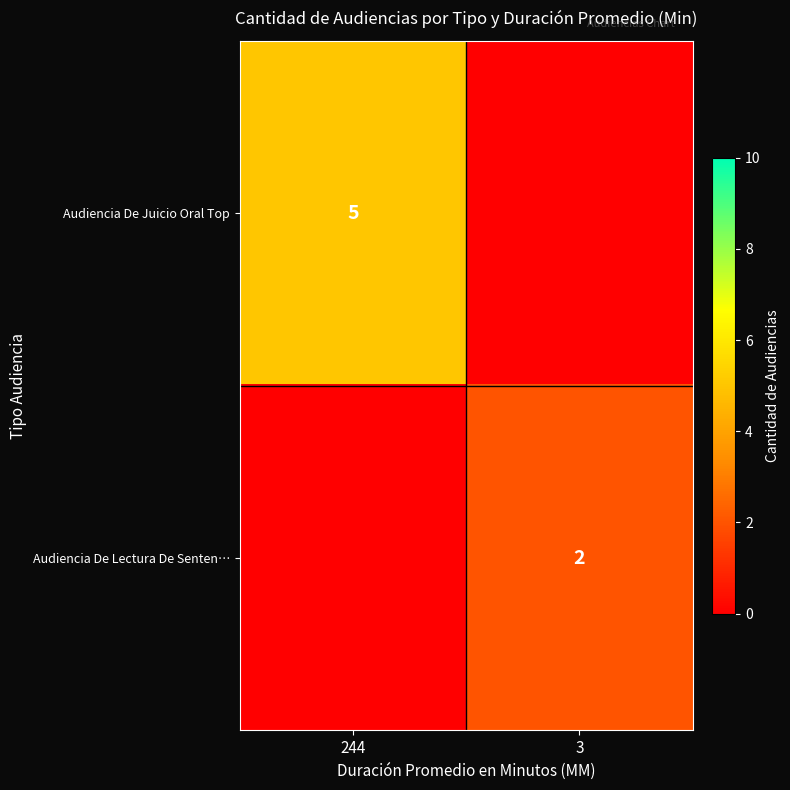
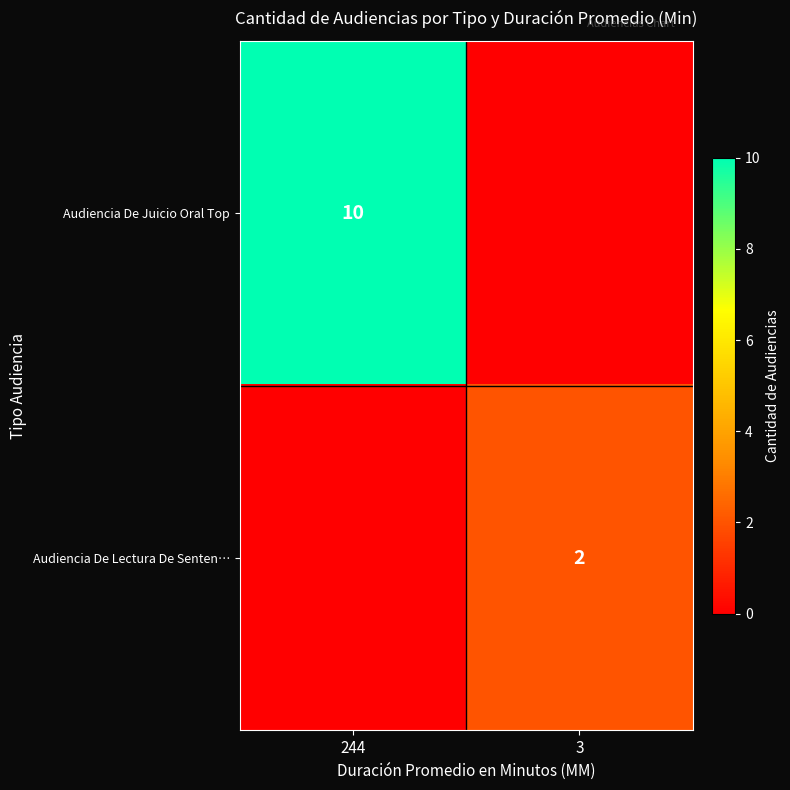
Audiencia De Juicio Oral Top, 244: 5 -> 10
